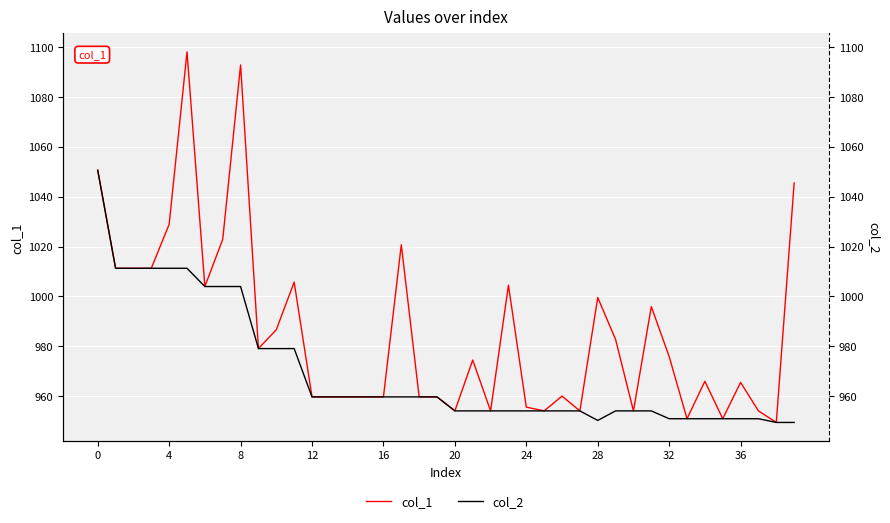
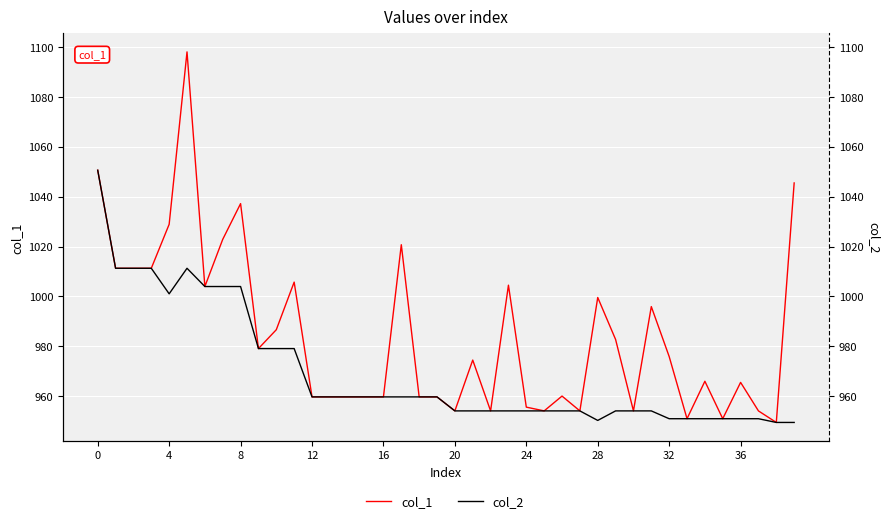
col_2, 4: 1011 -> 1001
col_1, 8: 1093 -> 1037
